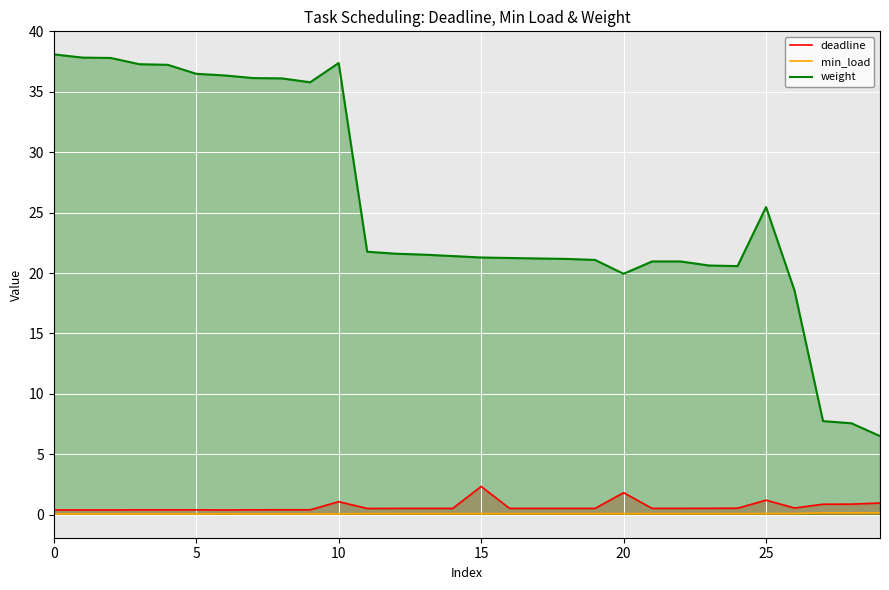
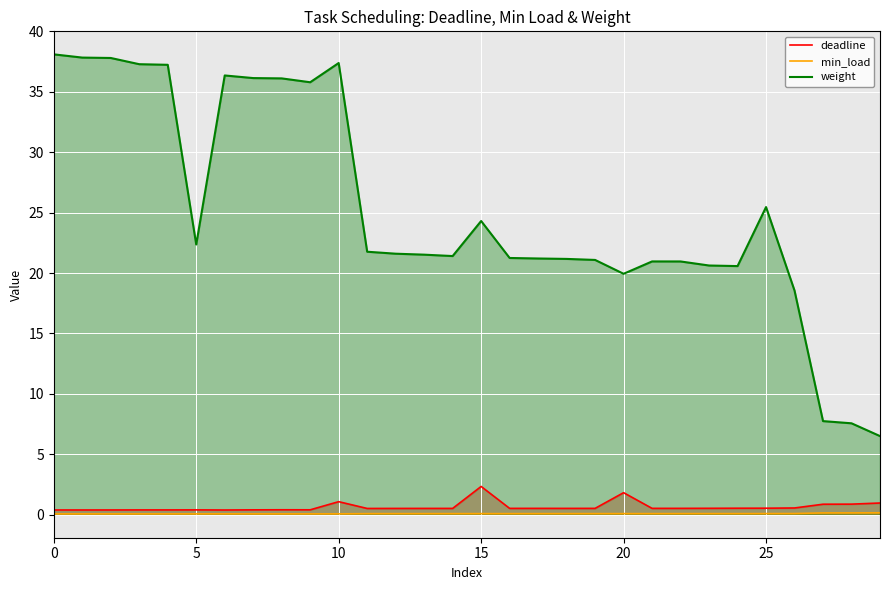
weight, 5: 36.5 -> 22.4
weight, 15: 21.3 -> 24.3
deadline, 25: 1.2 -> 0.5
